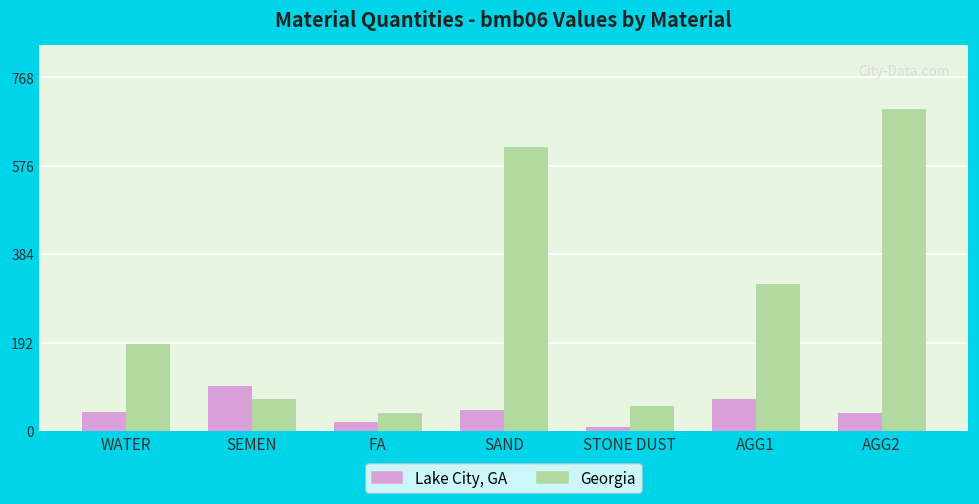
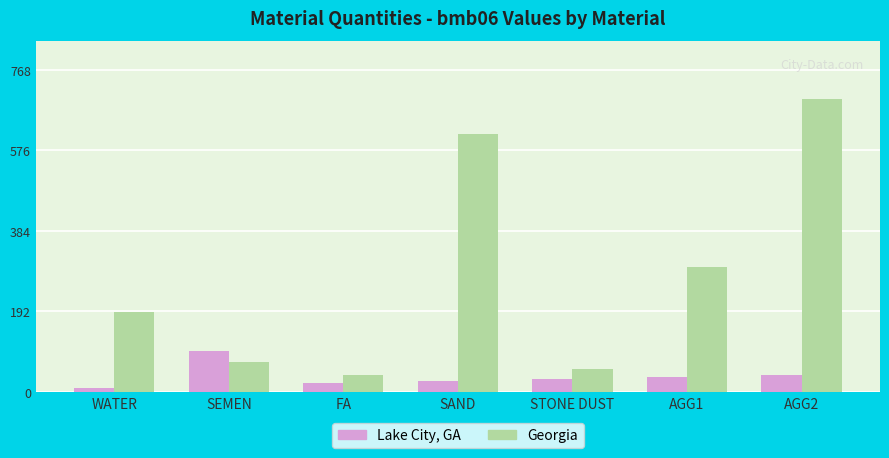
Lake City, GA, WATER: 40 -> 10
Lake City, GA, SAND: 50 -> 30
Lake City, GA, STONE DUST: 10 -> 30
Lake City, GA, AGG1: 70 -> 40
Georgia, AGG1: 320 -> 300
